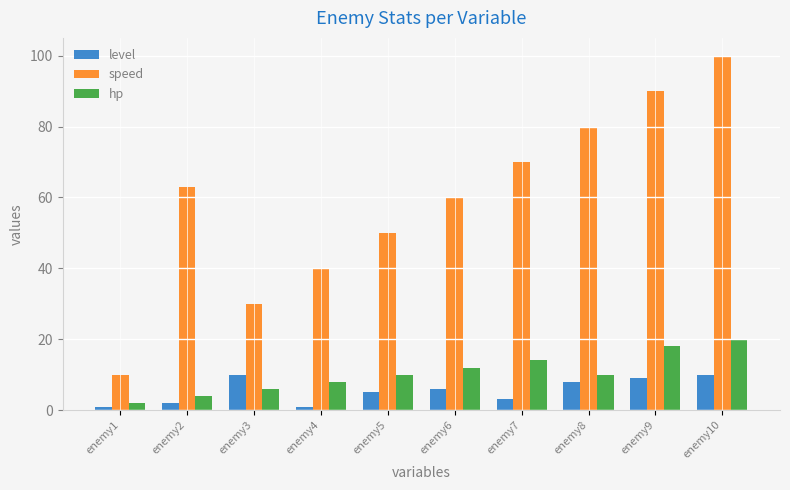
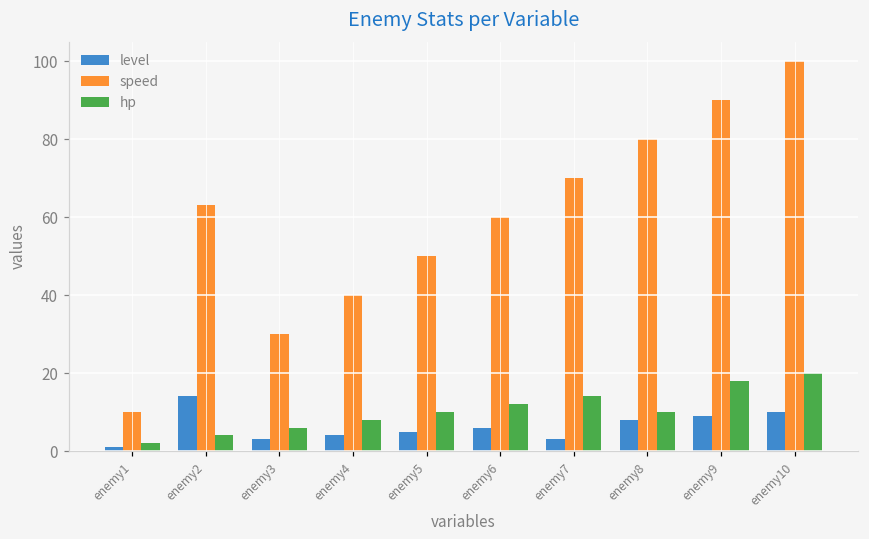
level, enemy2: 2 -> 14
level, enemy3: 10 -> 3
level, enemy4: 1 -> 4
